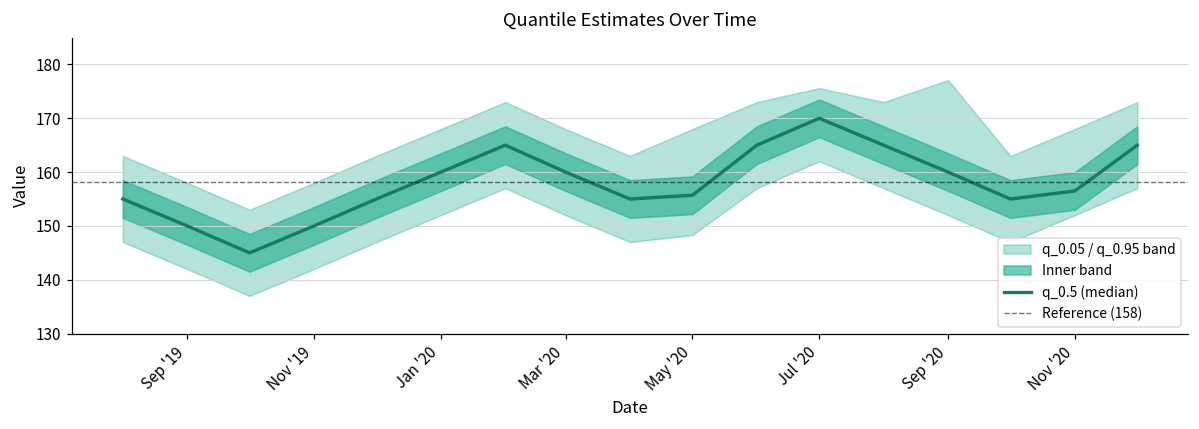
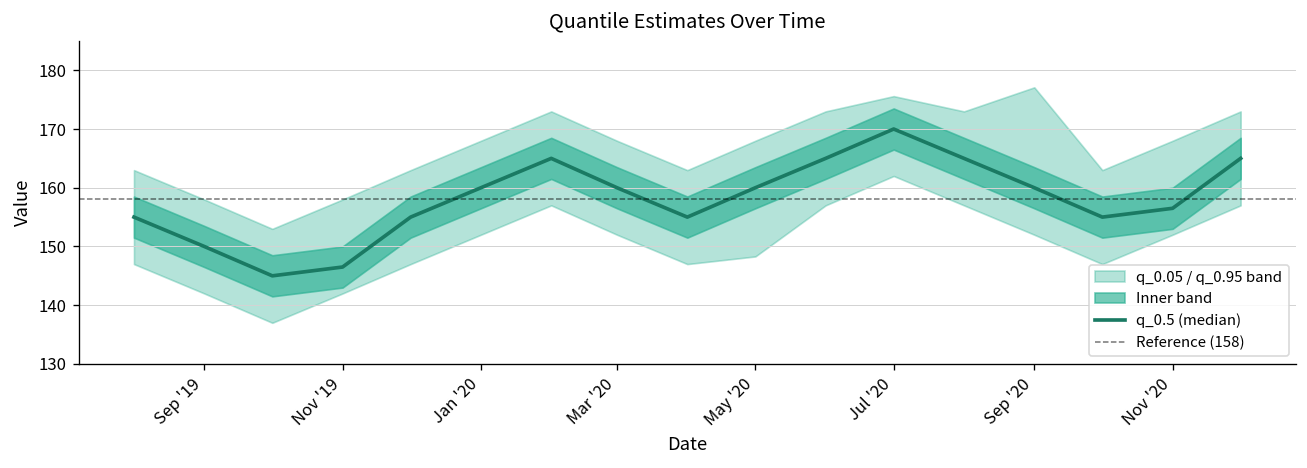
q_0.5 (median), Nov '19: 150 -> 147
q_0.5 (median), May '20: 156 -> 160
